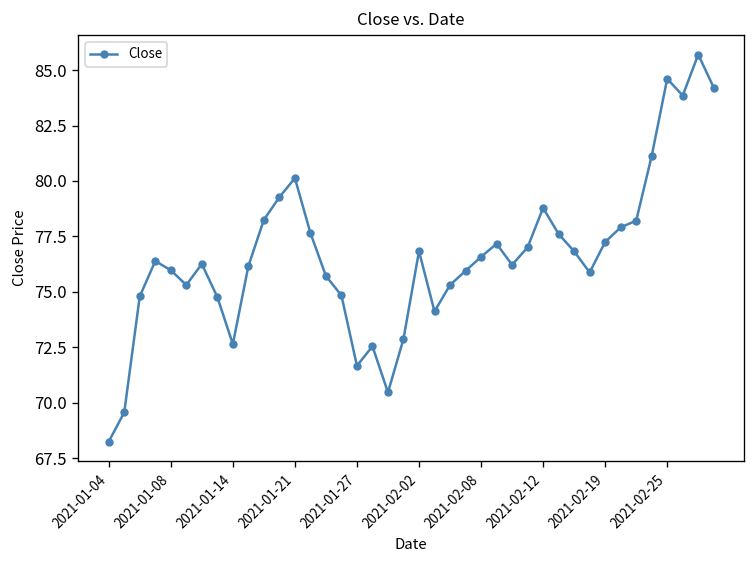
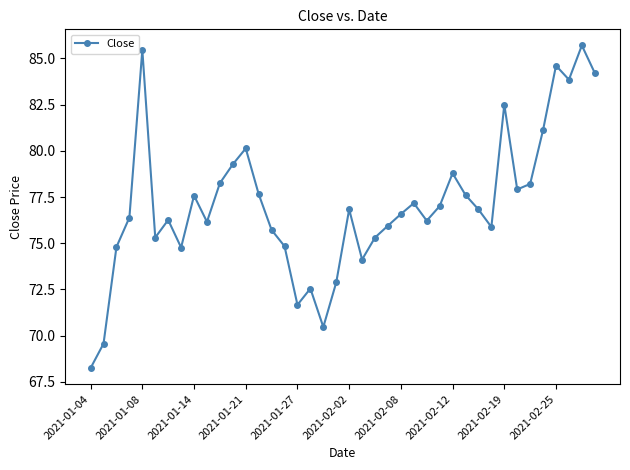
2021-01-08: 76.0 -> 85.5
2021-01-14: 72.6 -> 77.6
2021-02-19: 77.3 -> 82.5
